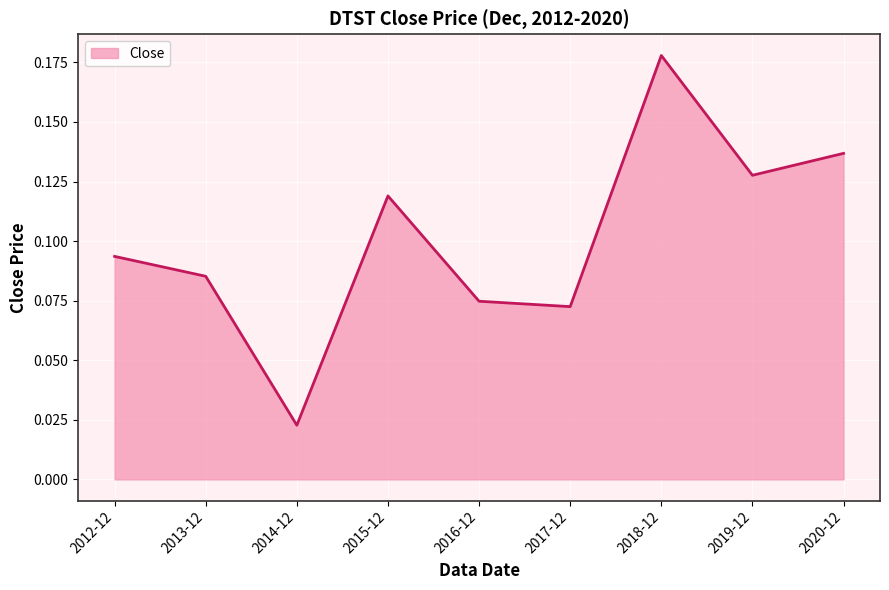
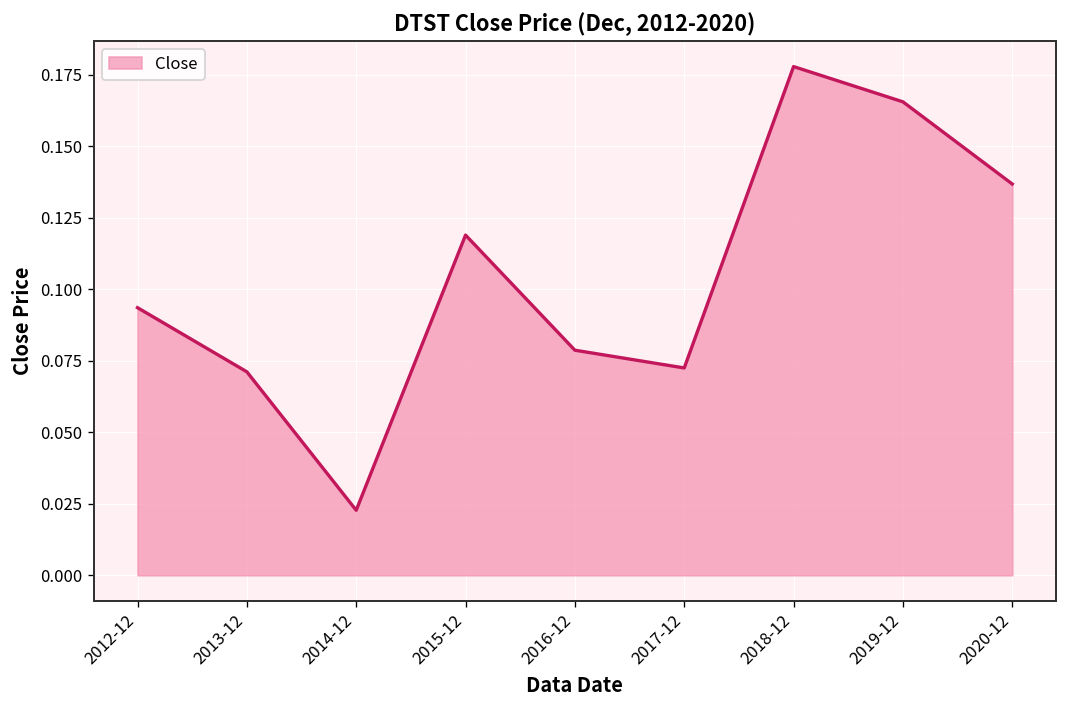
2013-12: 0.085 -> 0.071
2016-12: 0.075 -> 0.079
2019-12: 0.128 -> 0.166
